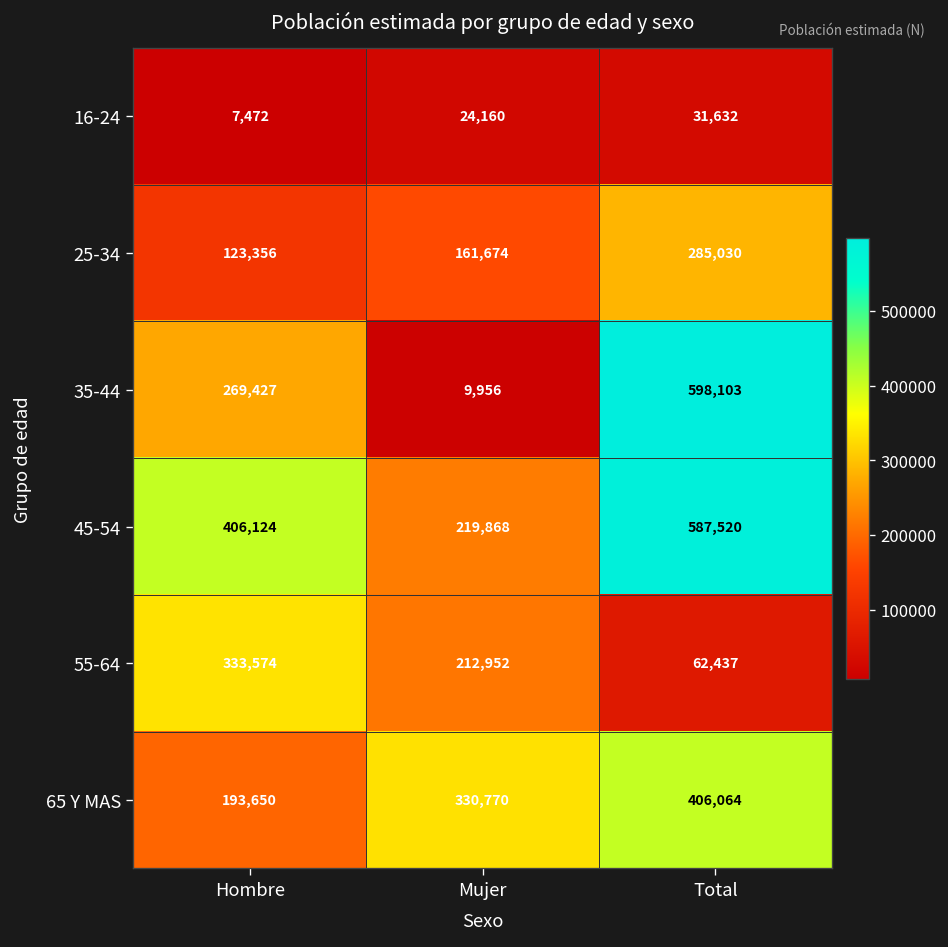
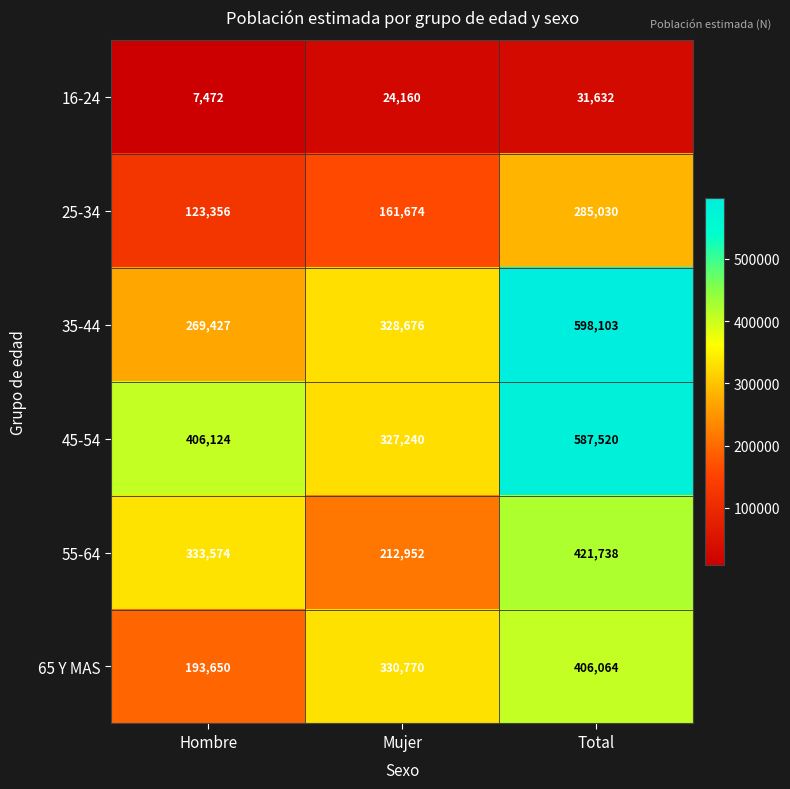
35-44, Mujer: 9,956 -> 328,676
45-54, Mujer: 219,868 -> 327,240
55-64, Total: 62,437 -> 421,738
